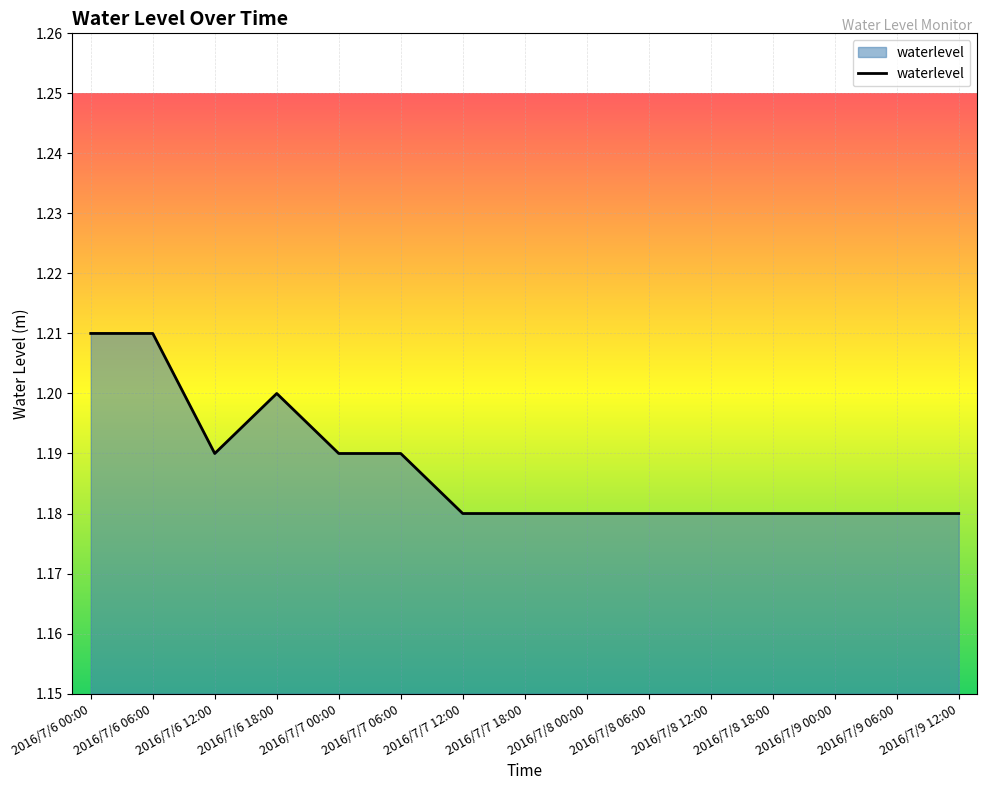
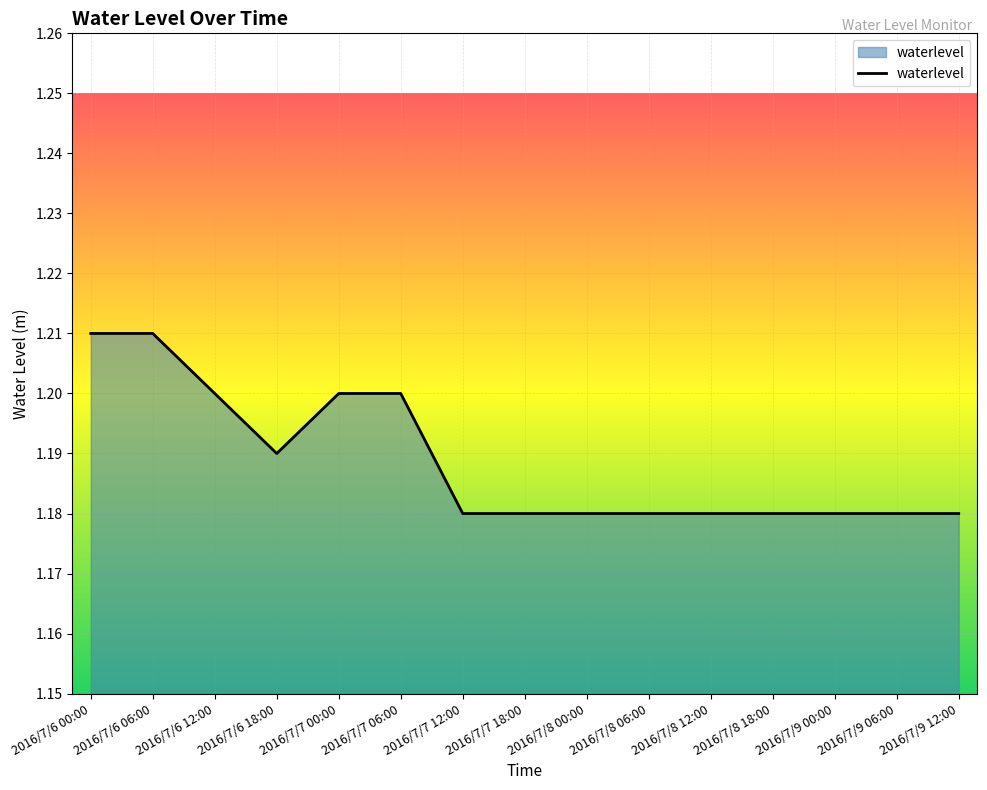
2016/7/6 12:00: 1.19 -> 1.20
2016/7/6 18:00: 1.20 -> 1.19
2016/7/7 00:00: 1.19 -> 1.20
2016/7/7 06:00: 1.19 -> 1.20
